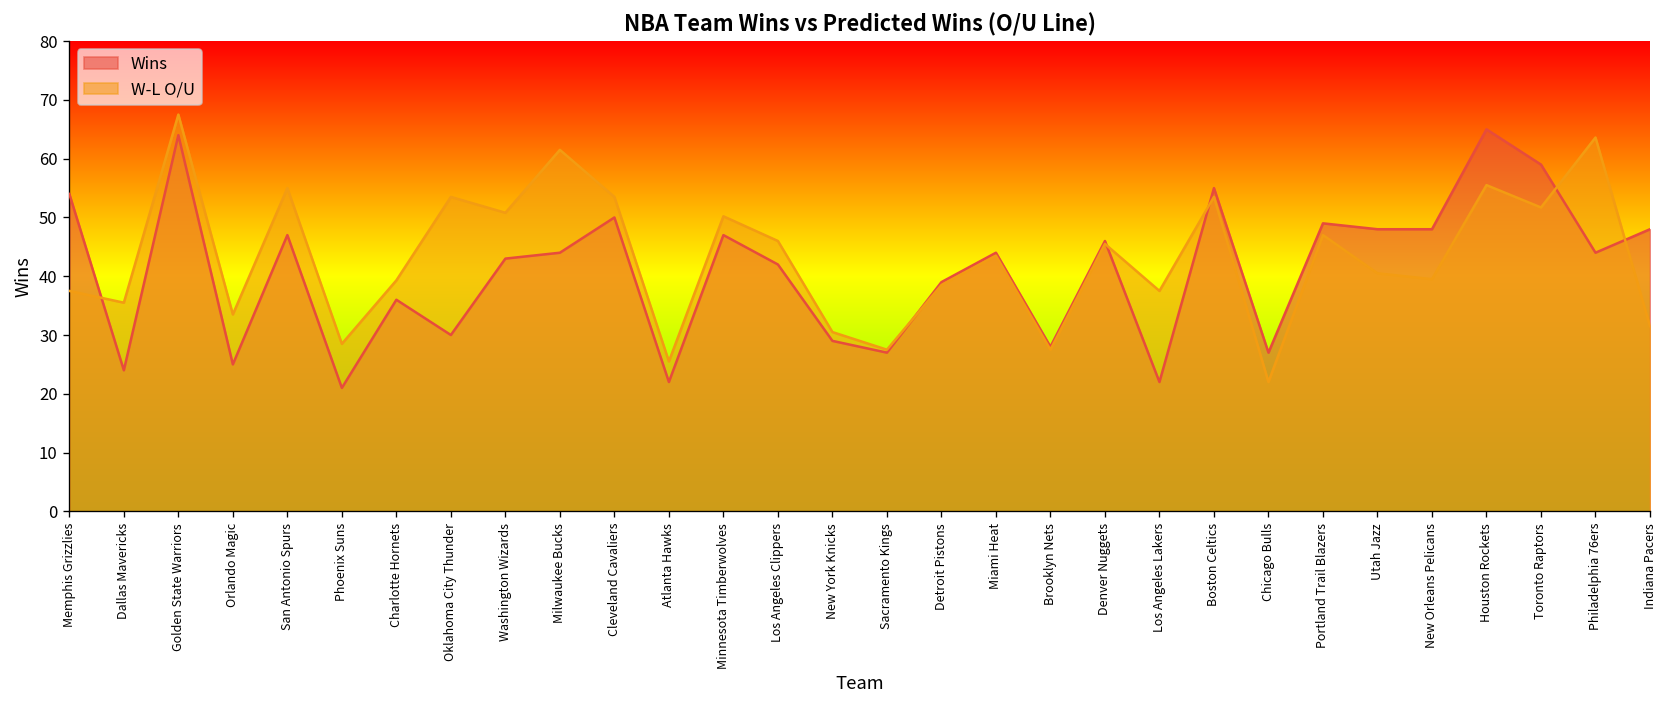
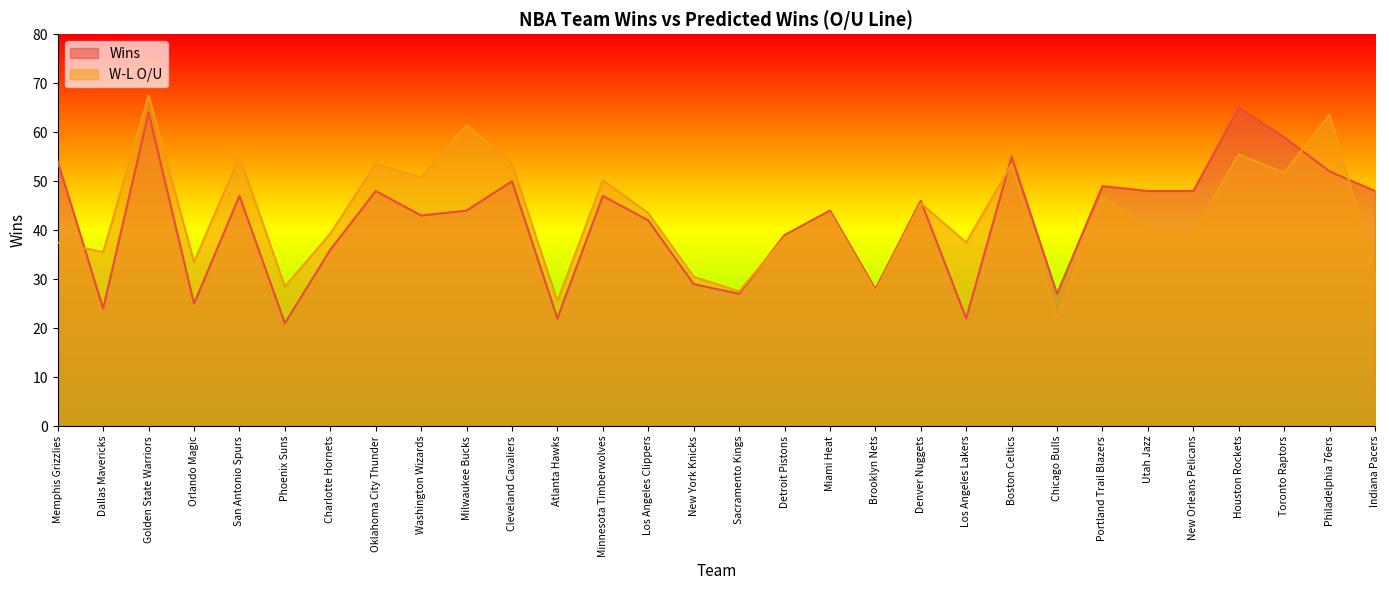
Wins, Oklahoma City Thunder: 30 -> 48
W-L O/U, Los Angeles Clippers: 46 -> 44
Wins, Philadelphia 76ers: 44 -> 52
